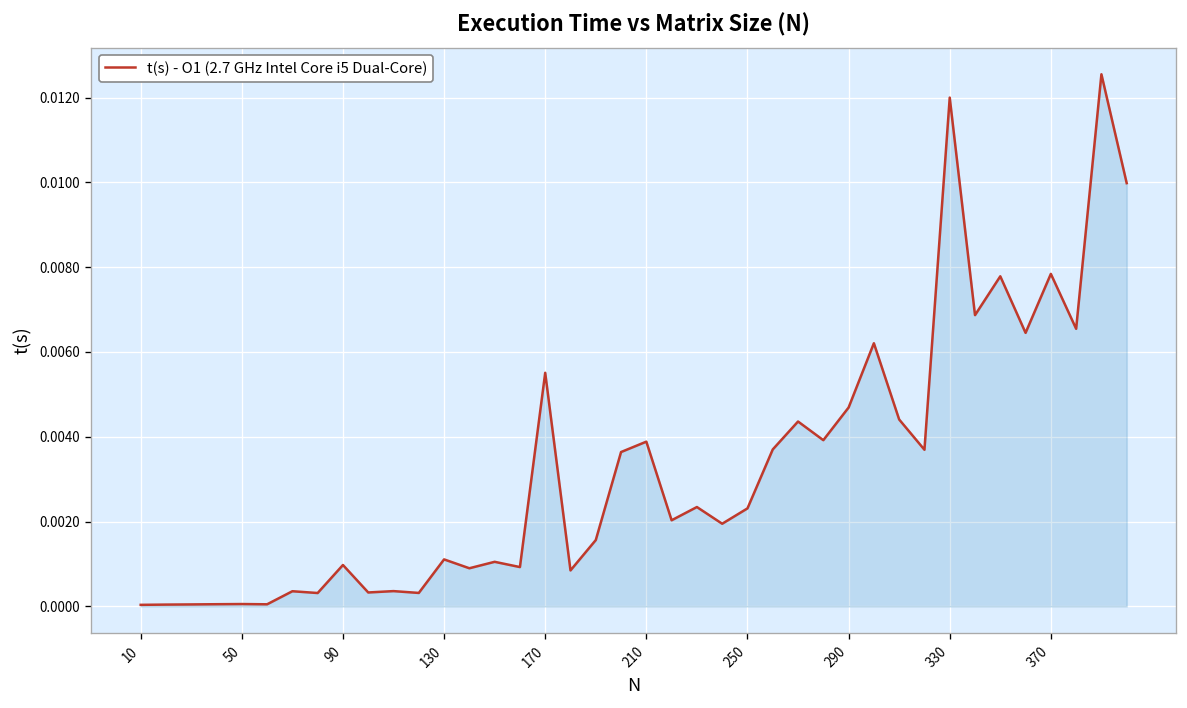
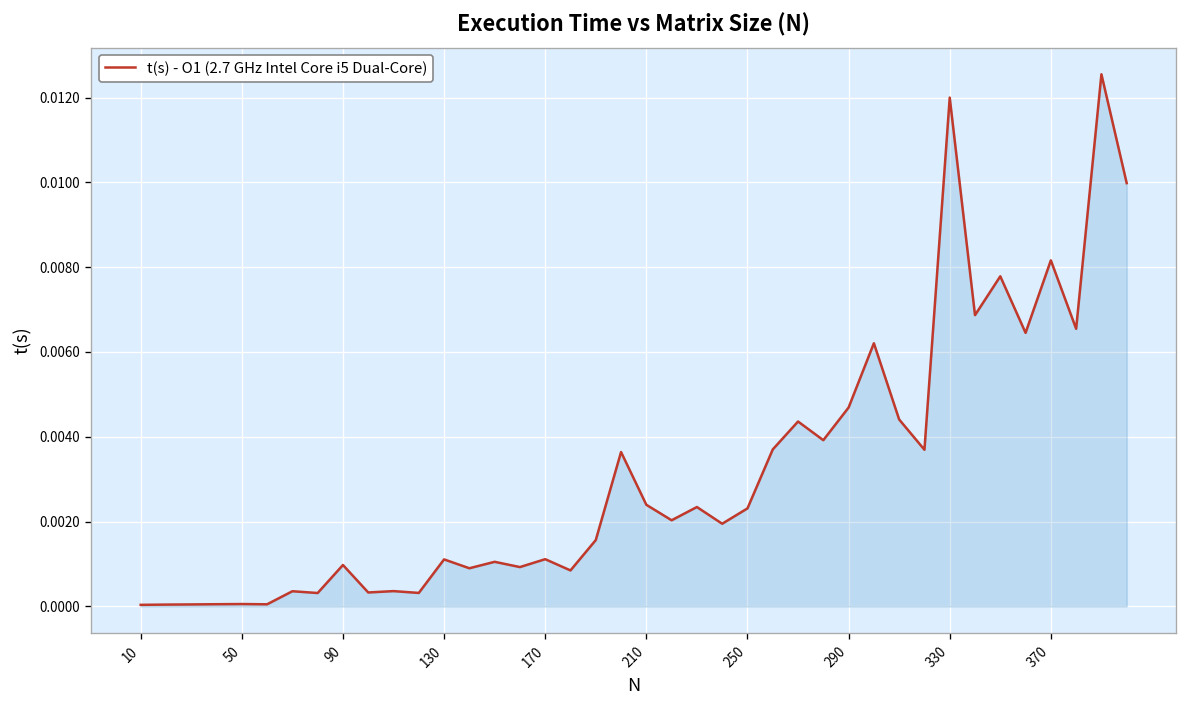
170: 0.0055 -> 0.0011
210: 0.0039 -> 0.0024
370: 0.0078 -> 0.0082
